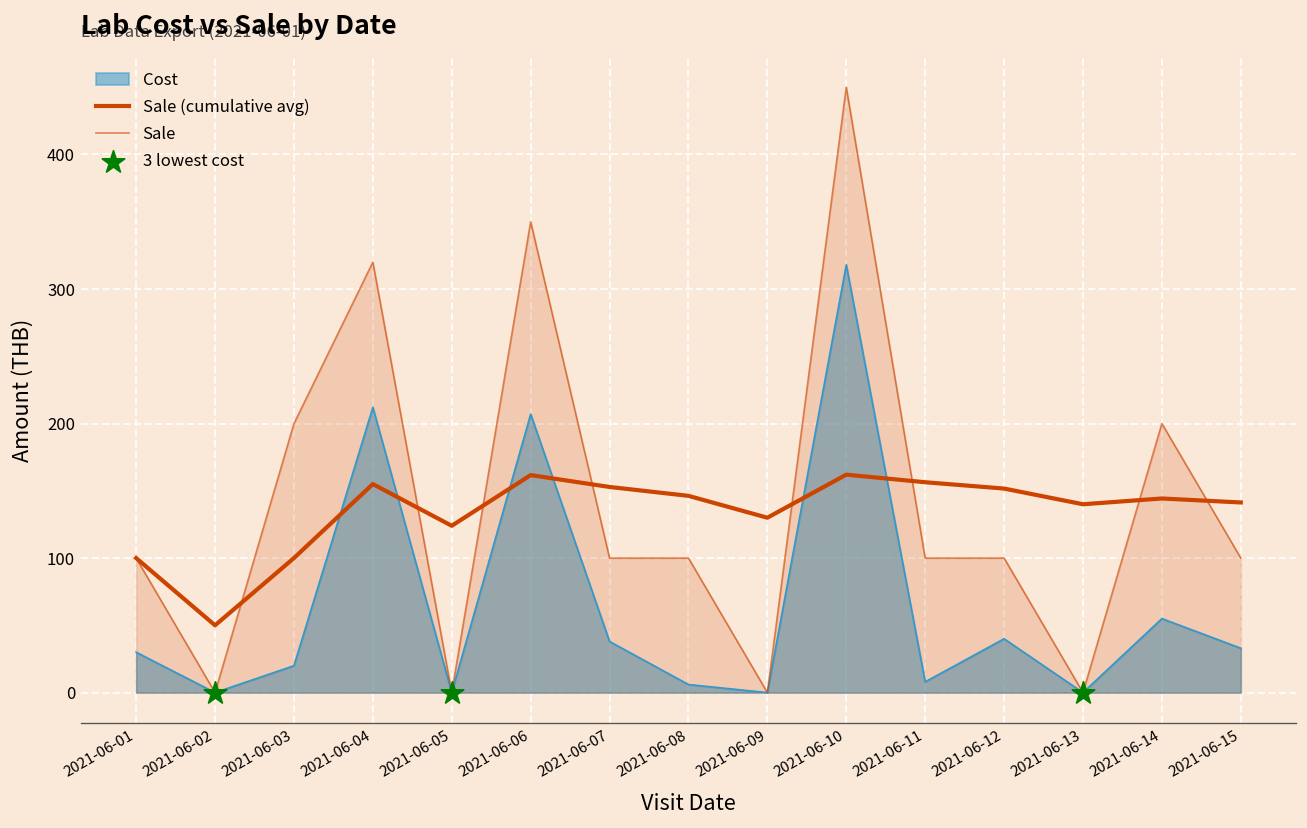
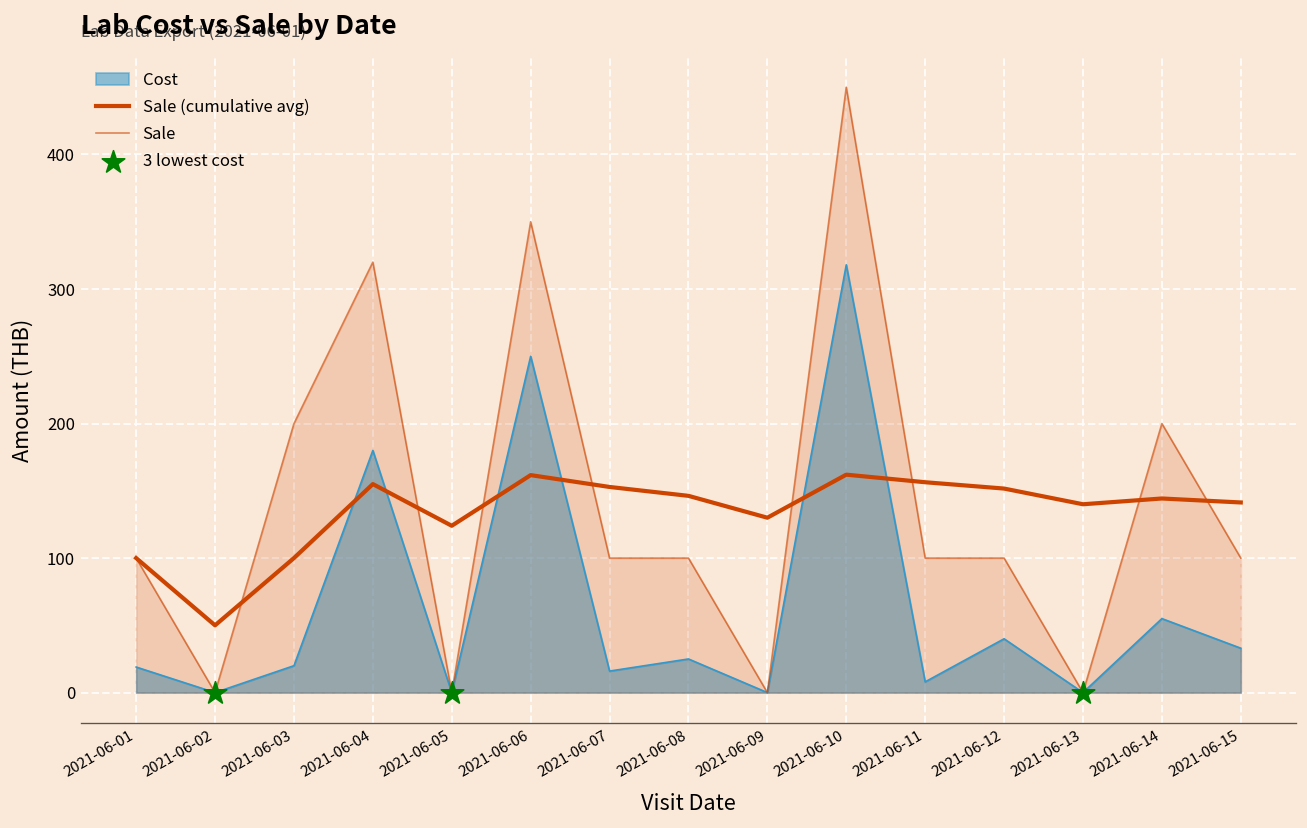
Cost, 2021-06-01: 30 -> 19
Cost, 2021-06-04: 212 -> 180
Cost, 2021-06-06: 207 -> 250
Cost, 2021-06-07: 38 -> 16
Cost, 2021-06-08: 6 -> 25
